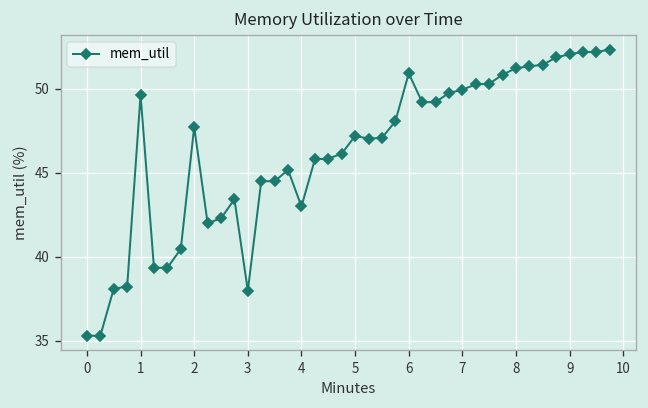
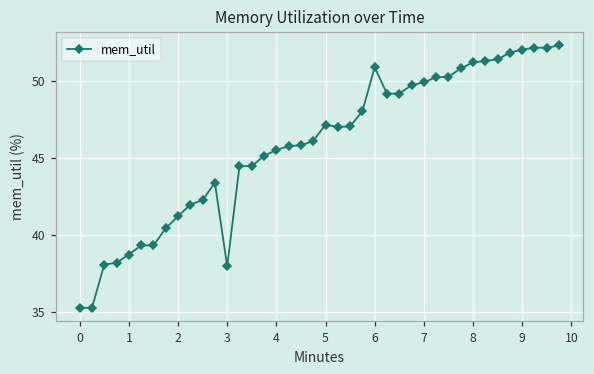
1: 49.6 -> 38.8
2: 47.7 -> 41.2
4: 43.0 -> 45.5
